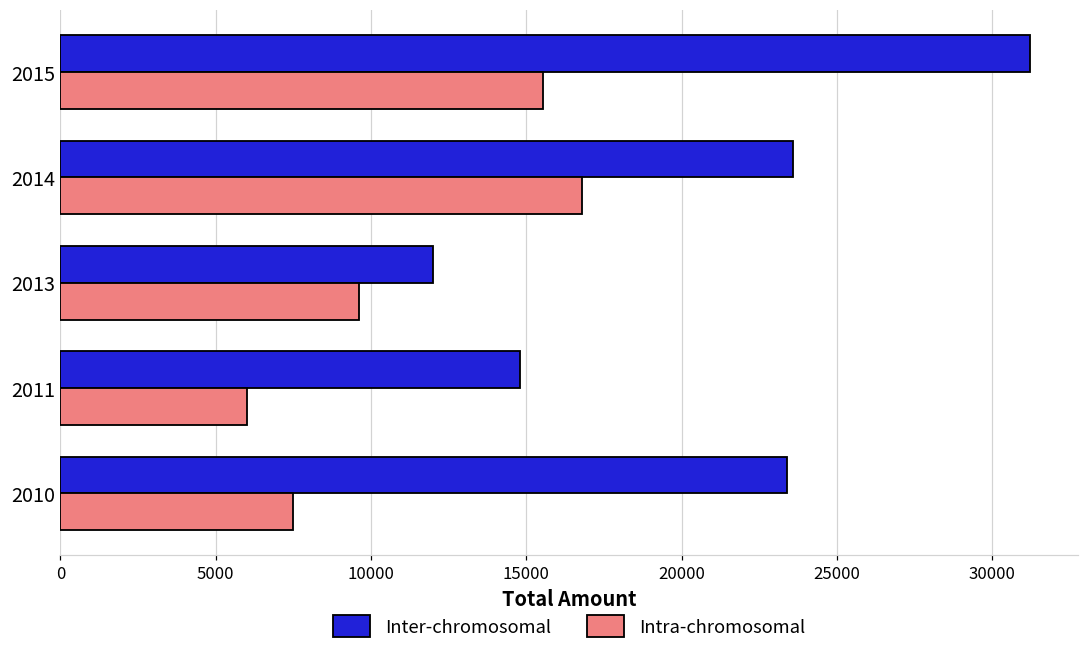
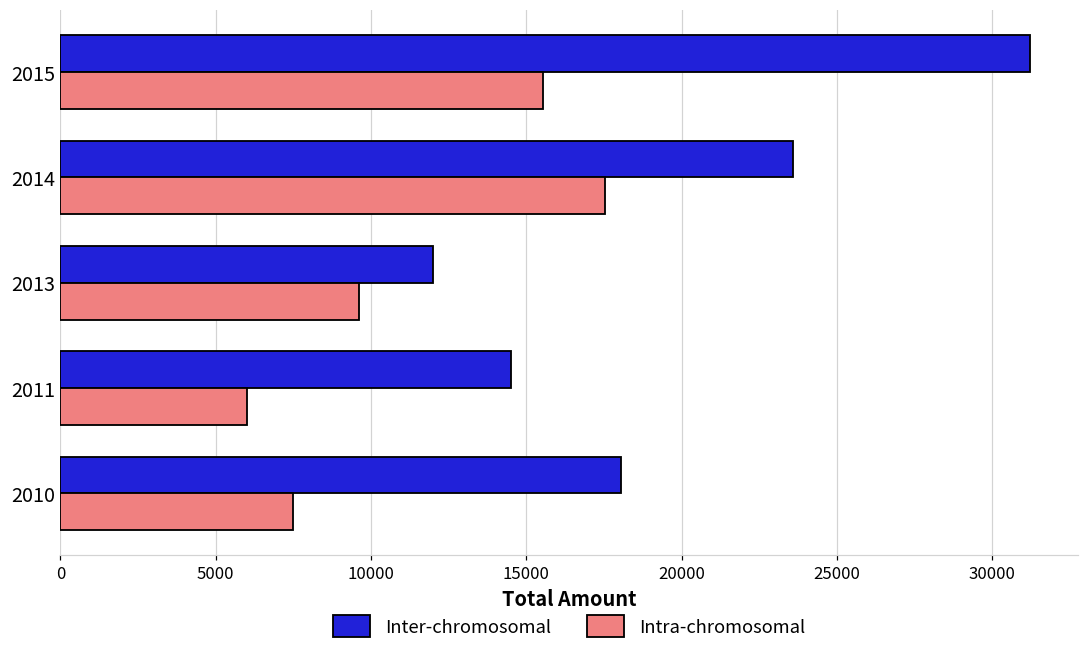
Intra-chromosomal, 2014: 16800 -> 17500
Inter-chromosomal, 2011: 14800 -> 14500
Inter-chromosomal, 2010: 23400 -> 18000
